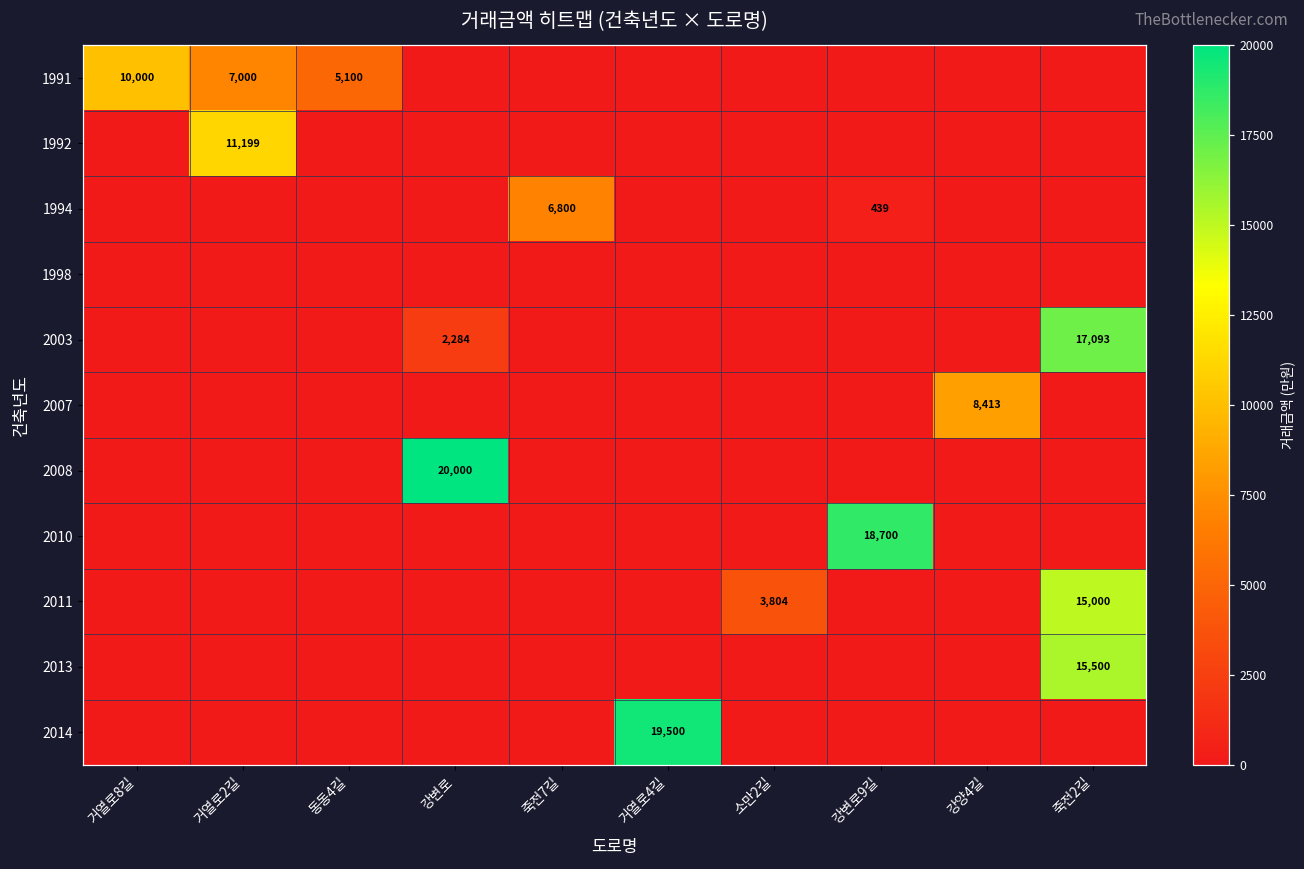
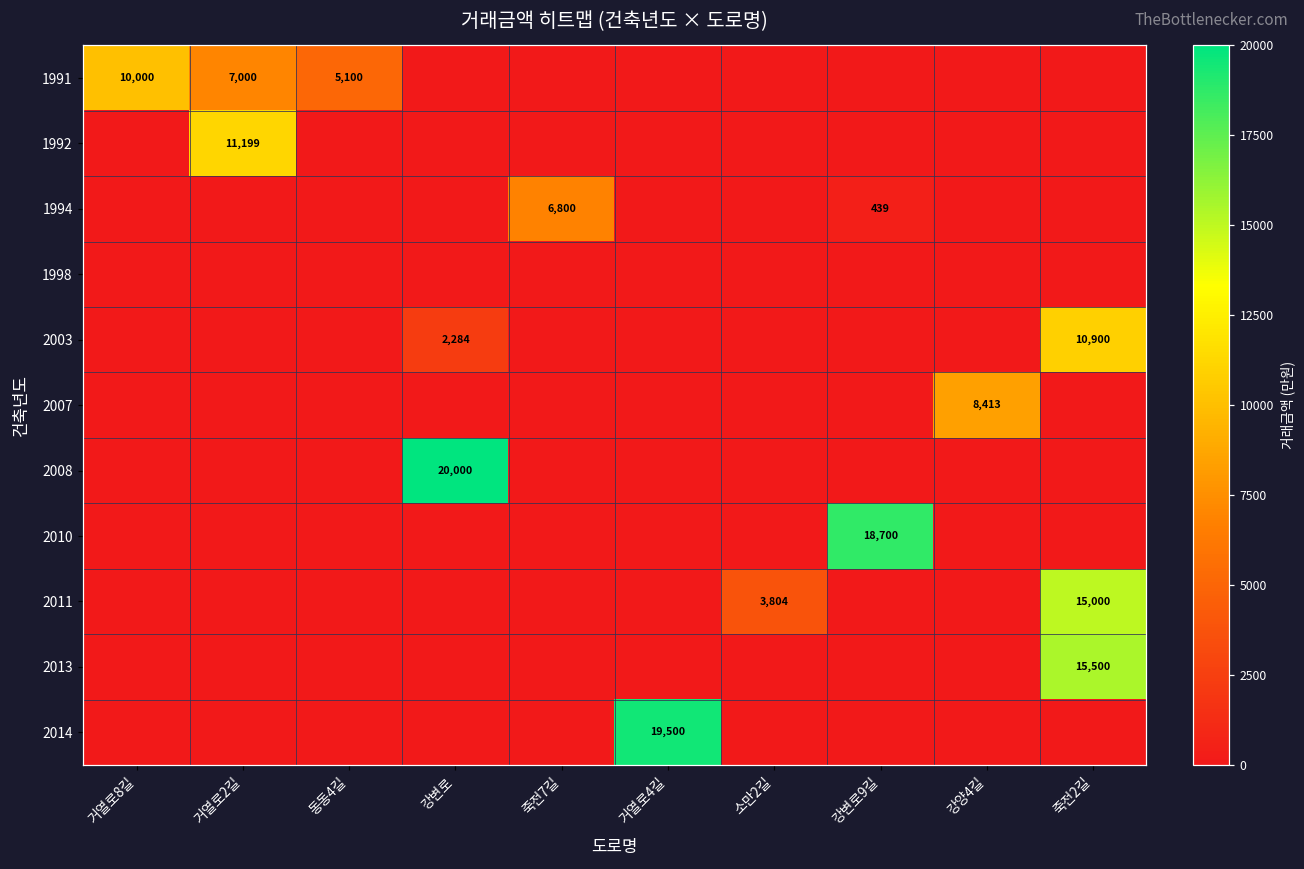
2003, 죽전2길: 17,093 -> 10,900
